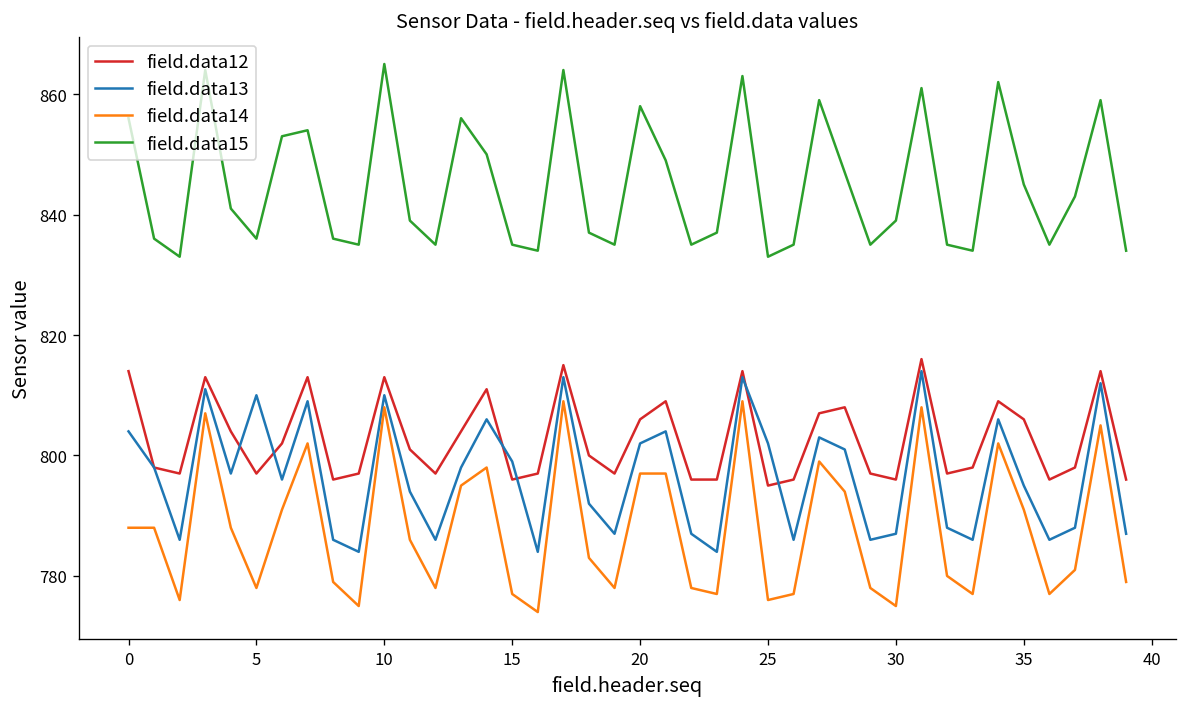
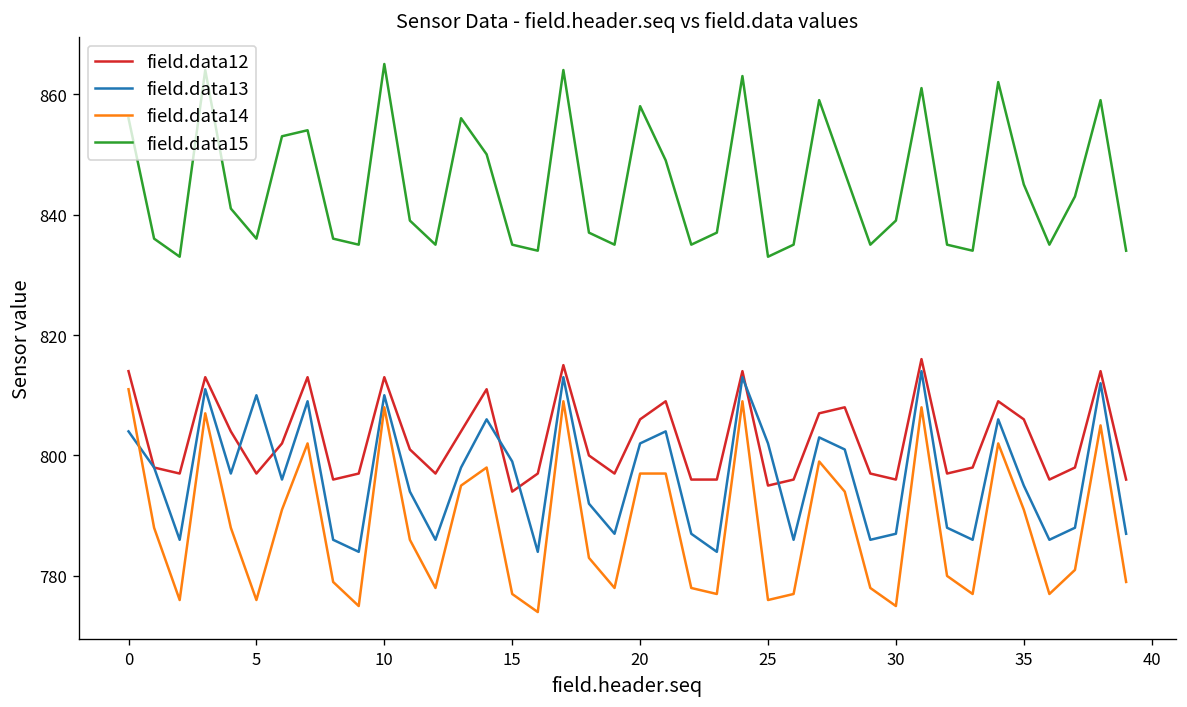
field.data14, 0: 788 -> 811
field.data14, 5: 778 -> 776
field.data12, 15: 796 -> 794
